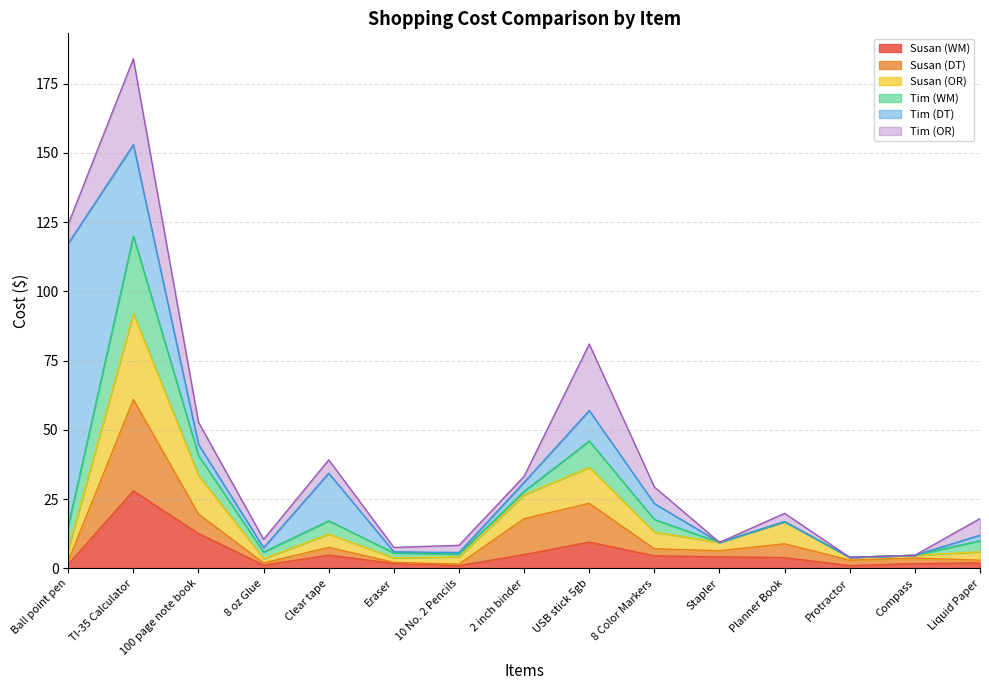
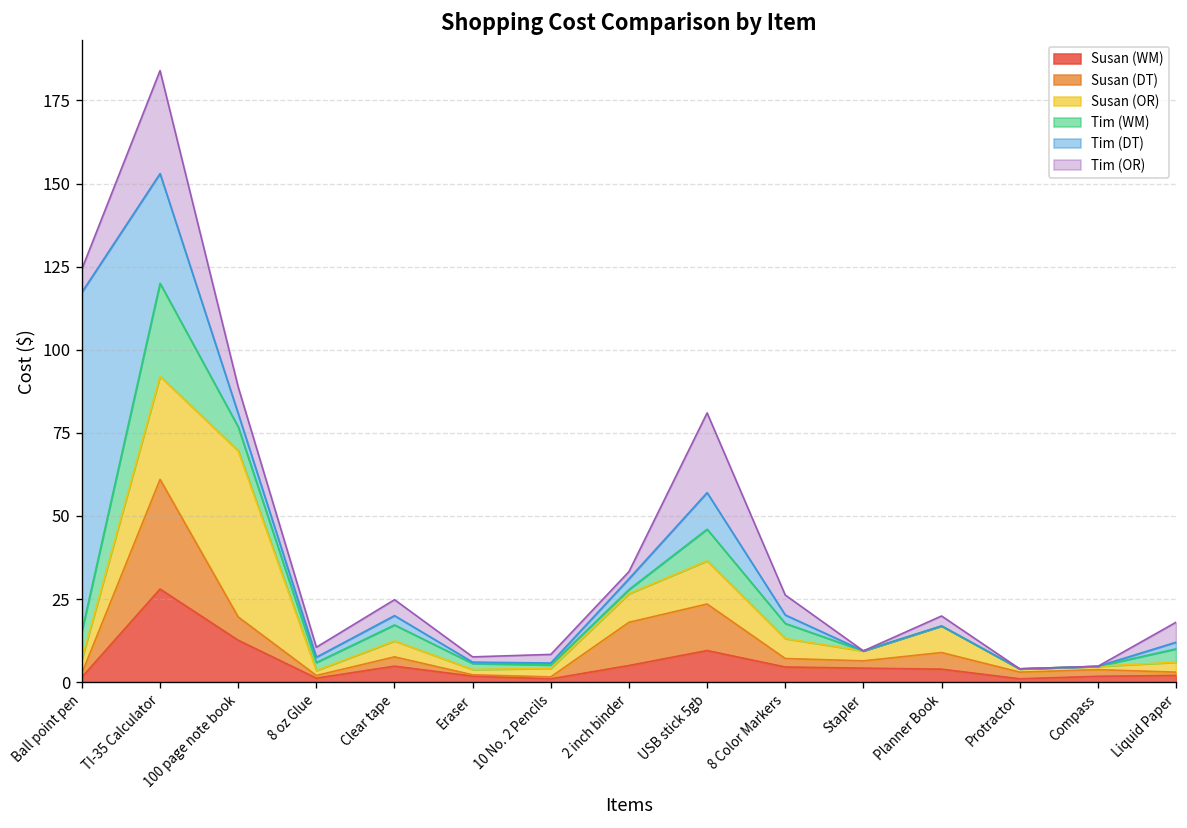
Susan (OR), 100 page note book: 14 -> 50
Tim (DT), Clear tape: 17 -> 3
Tim (DT), 8 Color Markers: 6 -> 3
